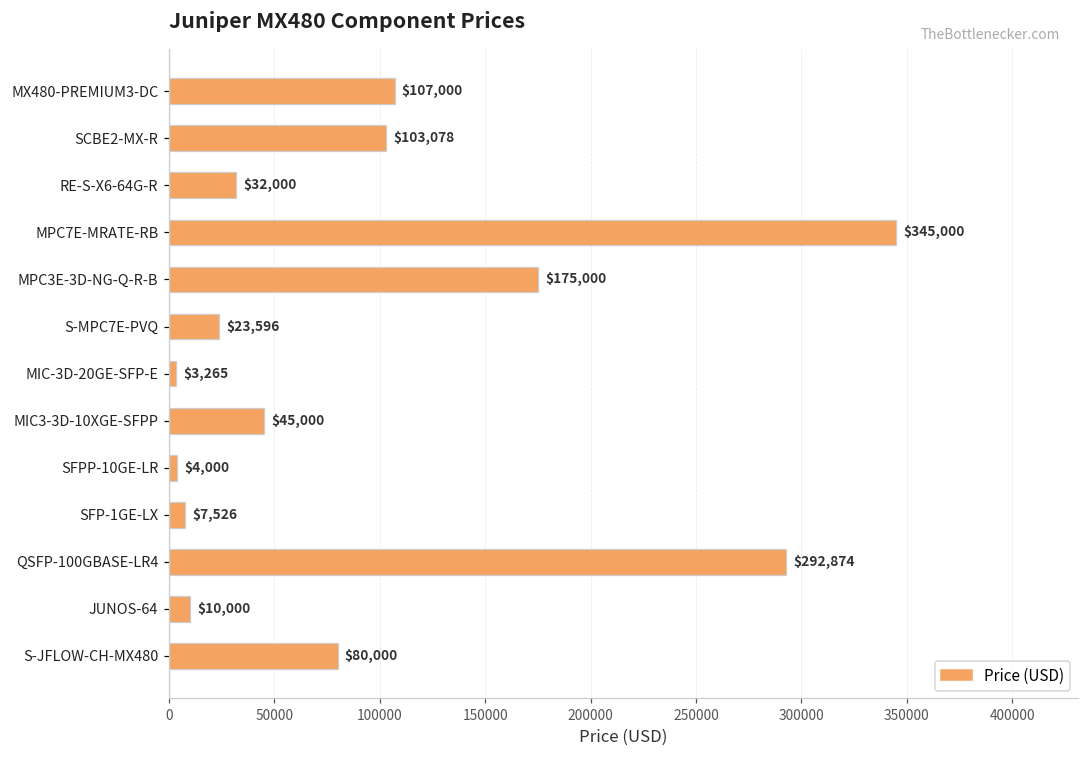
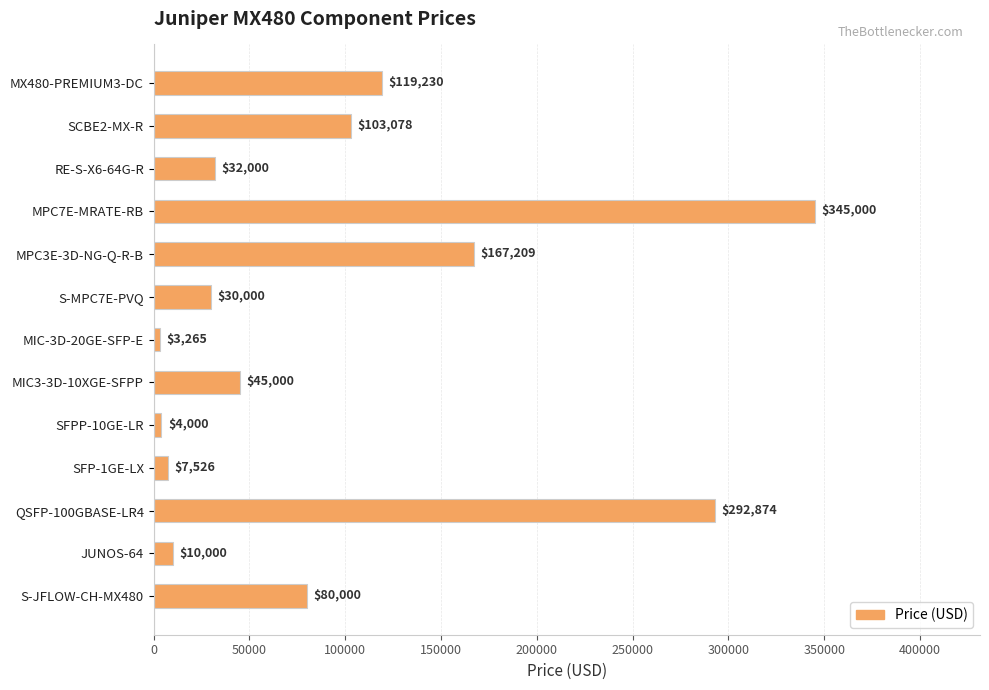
MX480-PREMIUM3-DC: $107,000 -> $119,230
MPC3E-3D-NG-Q-R-B: $175,000 -> $167,209
S-MPC7E-PVQ: $23,596 -> $30,000
